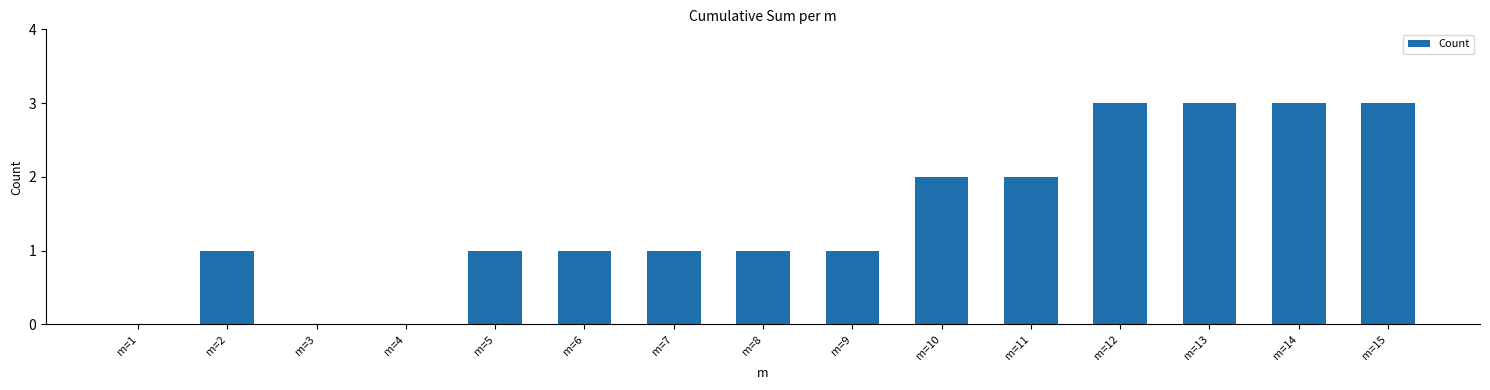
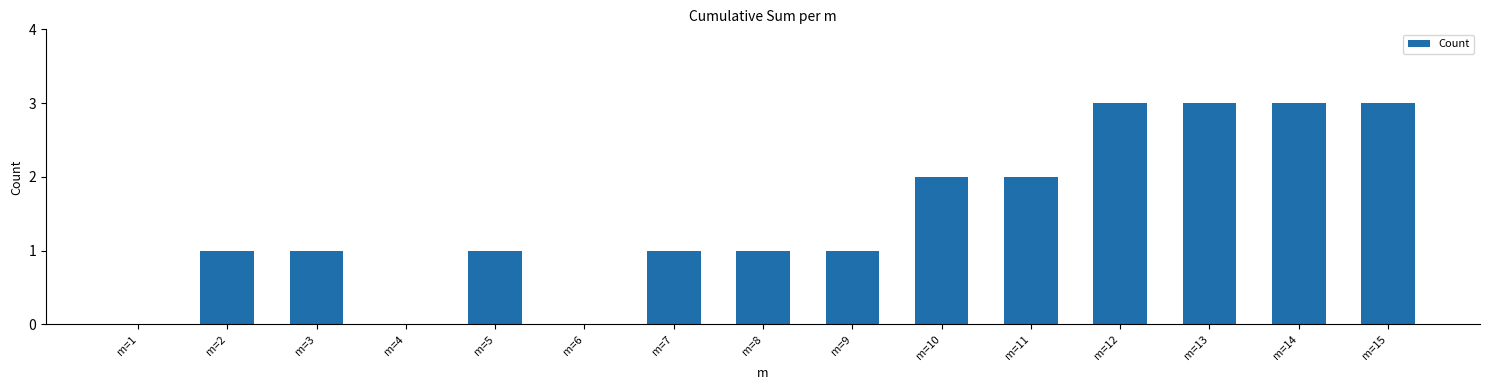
m=3: 0 -> 1
m=6: 1 -> 0
